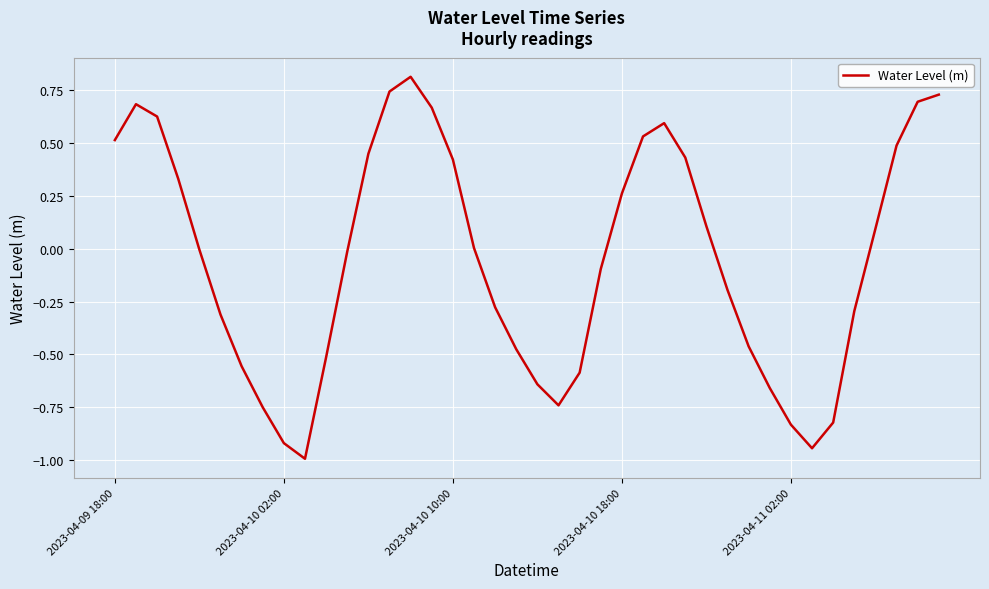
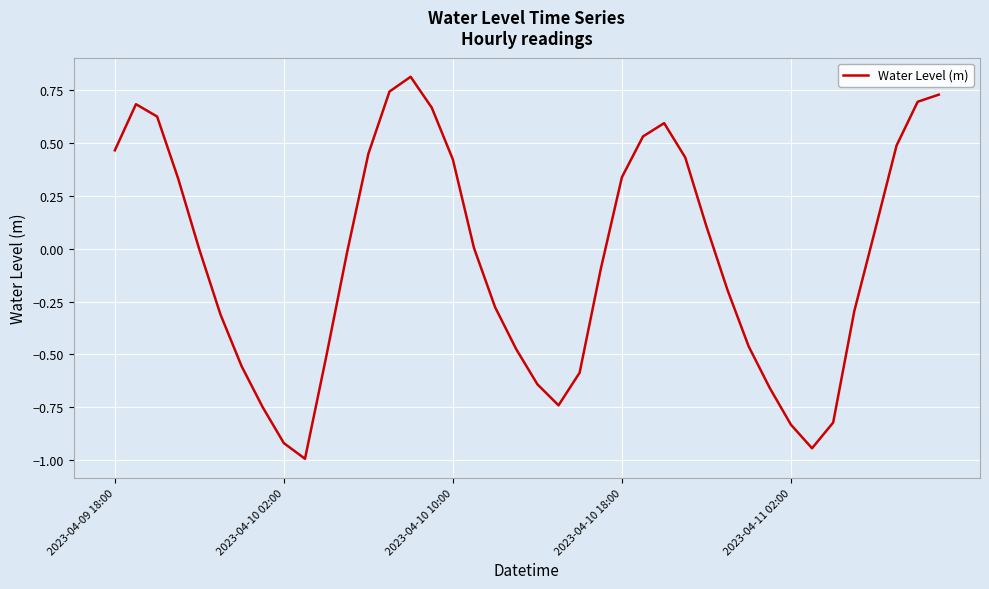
2023-04-09 18:00: 0.51 -> 0.46
2023-04-10 18:00: 0.26 -> 0.34
